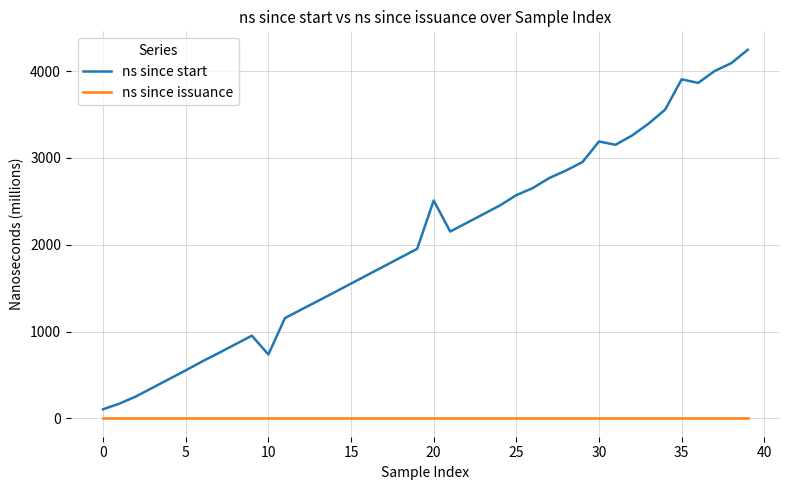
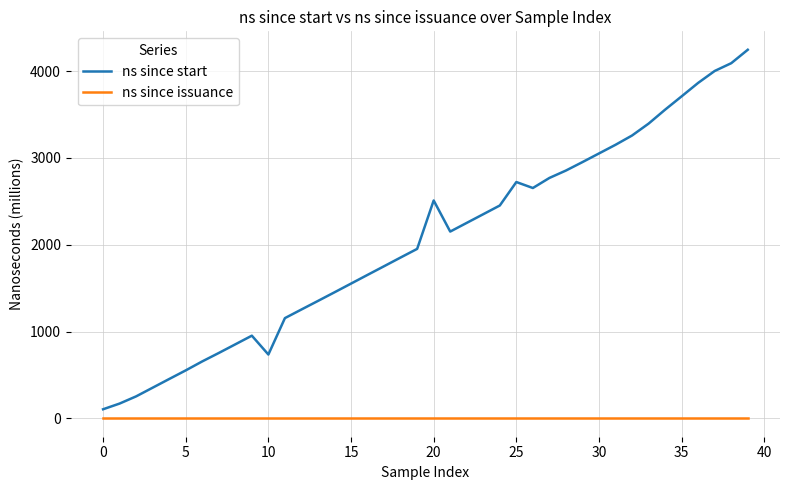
ns since start, 25: 2600 -> 2700
ns since start, 30: 3200 -> 3100
ns since start, 35: 3900 -> 3700
